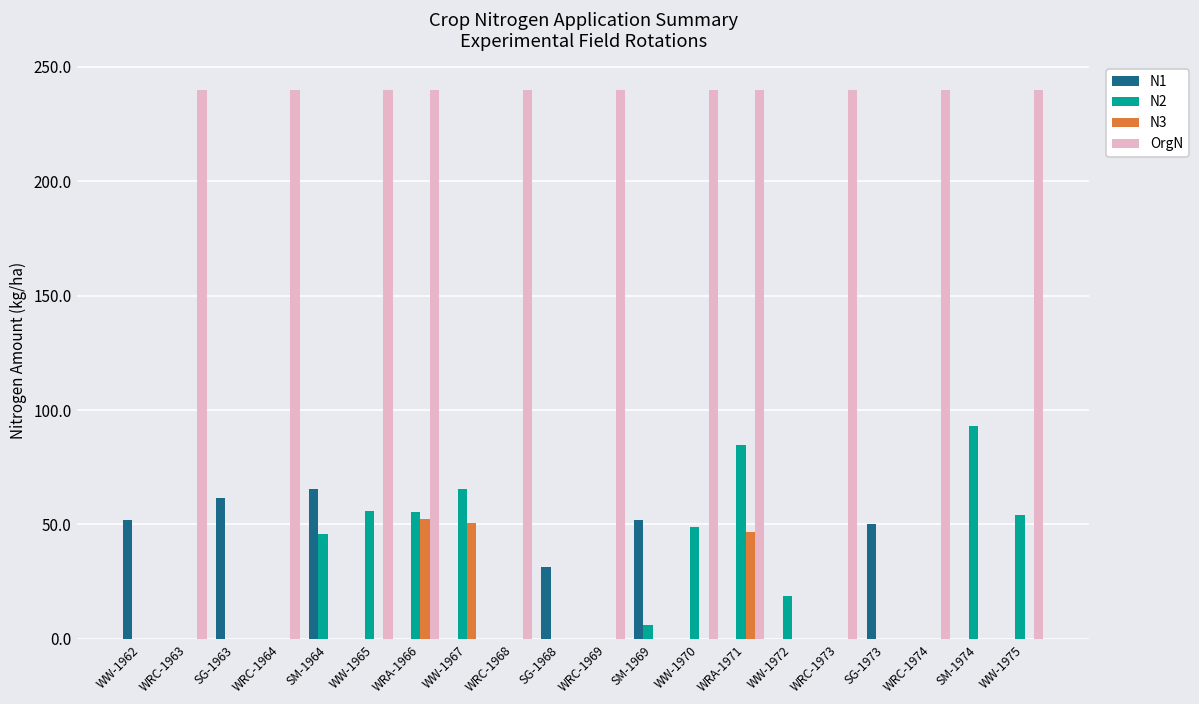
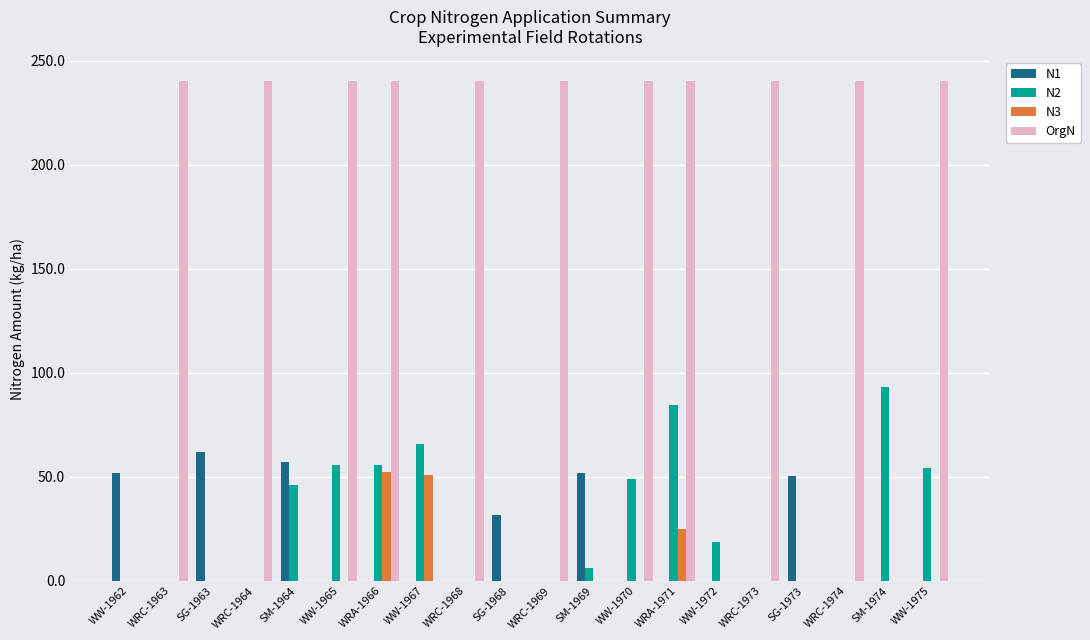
N1, SM-1964: 66 -> 57
N3, WRA-1971: 47 -> 25
